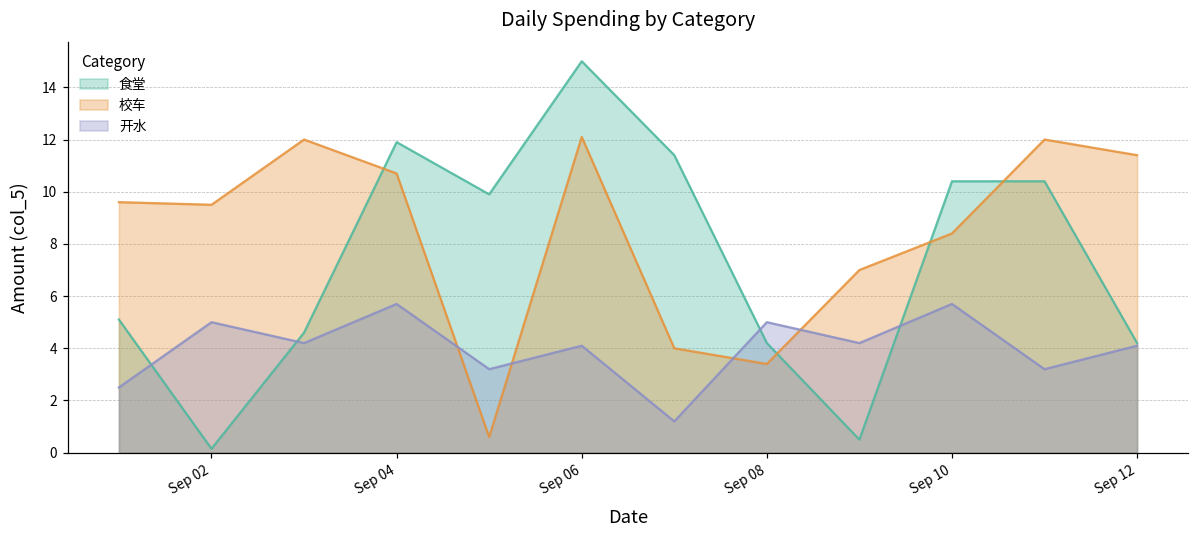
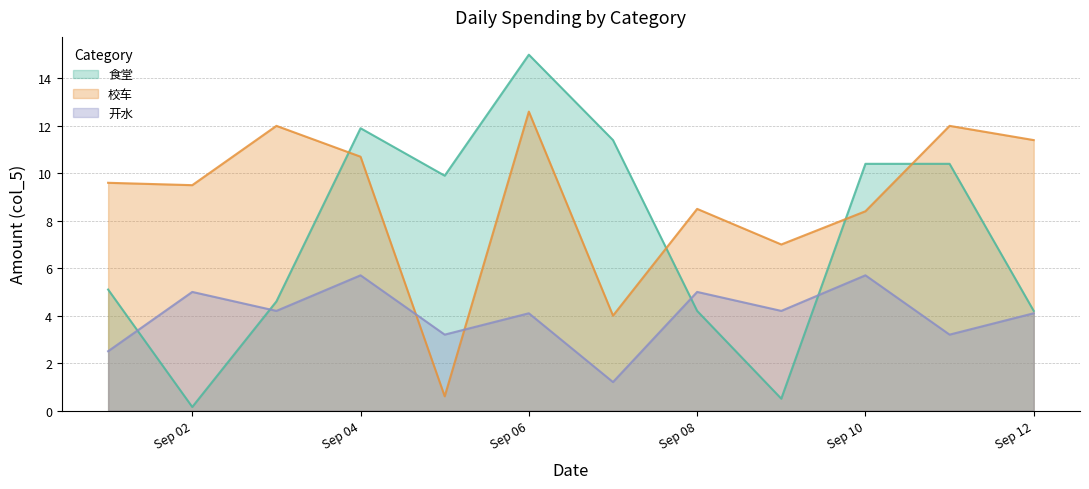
校车, Sep 06: 12.1 -> 12.6
校车, Sep 08: 3.4 -> 8.5
